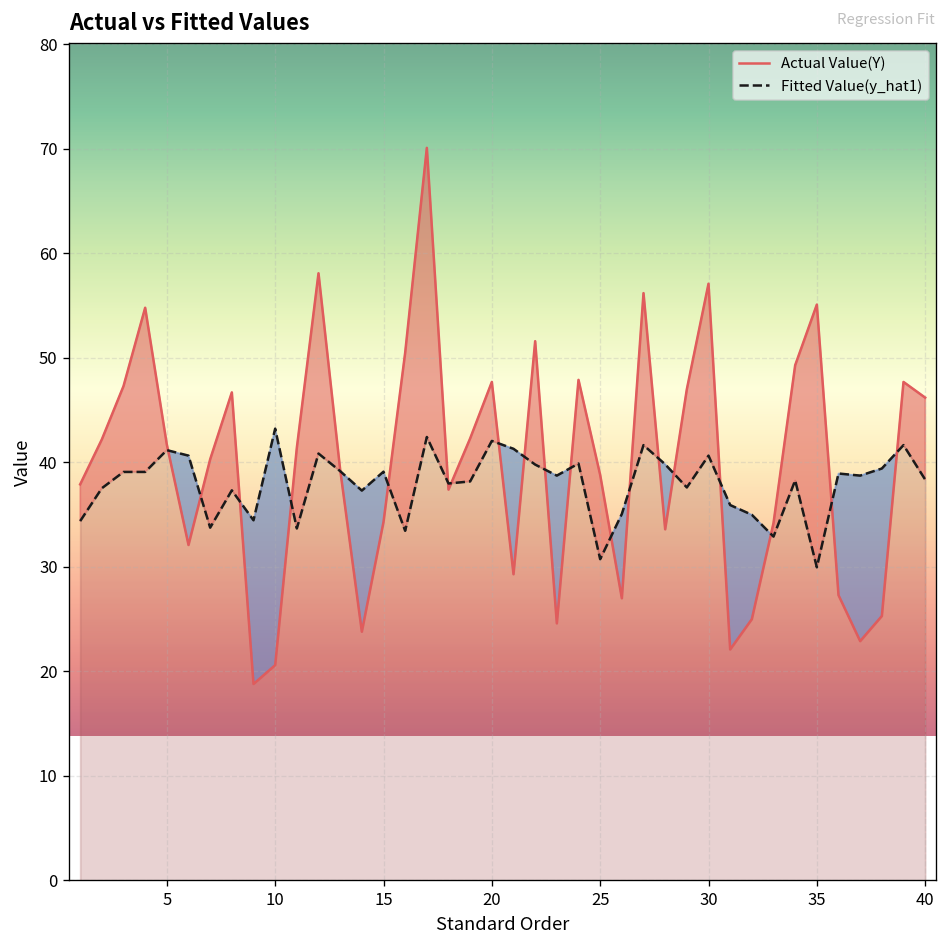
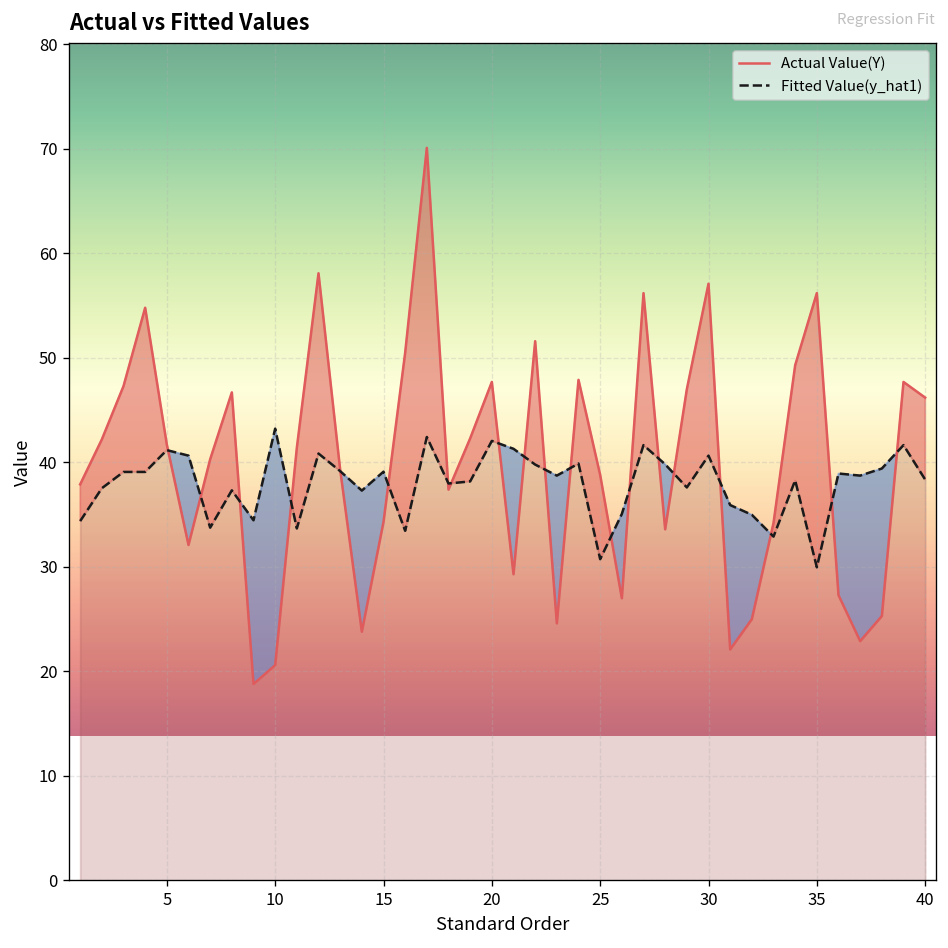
Actual Value(Y), 35: 55 -> 56
